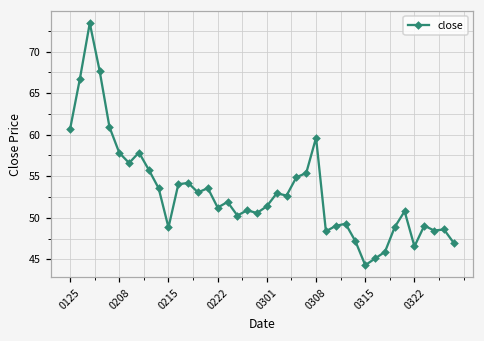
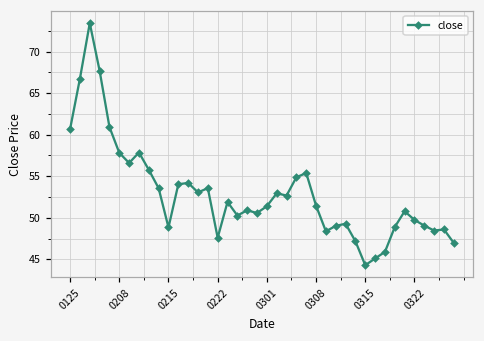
0222: 51 -> 48
0308: 60 -> 51
0322: 47 -> 50
